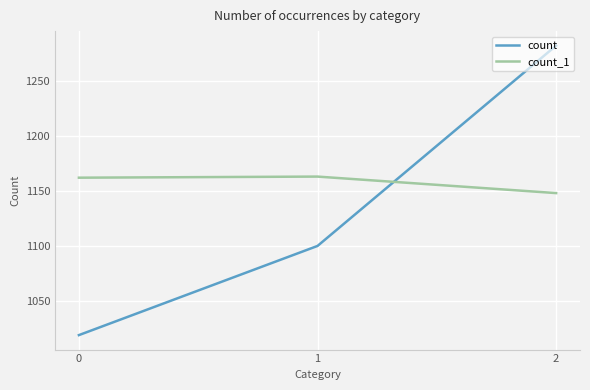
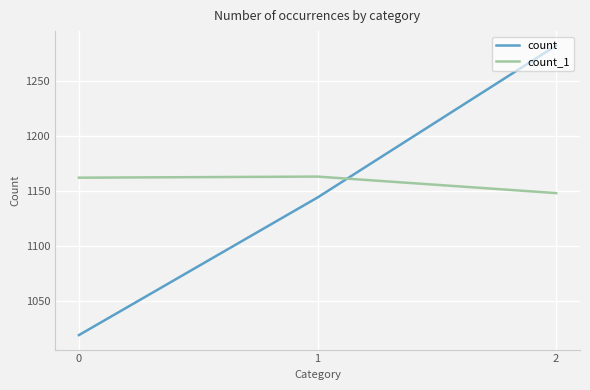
count, 1: 1100 -> 1144
